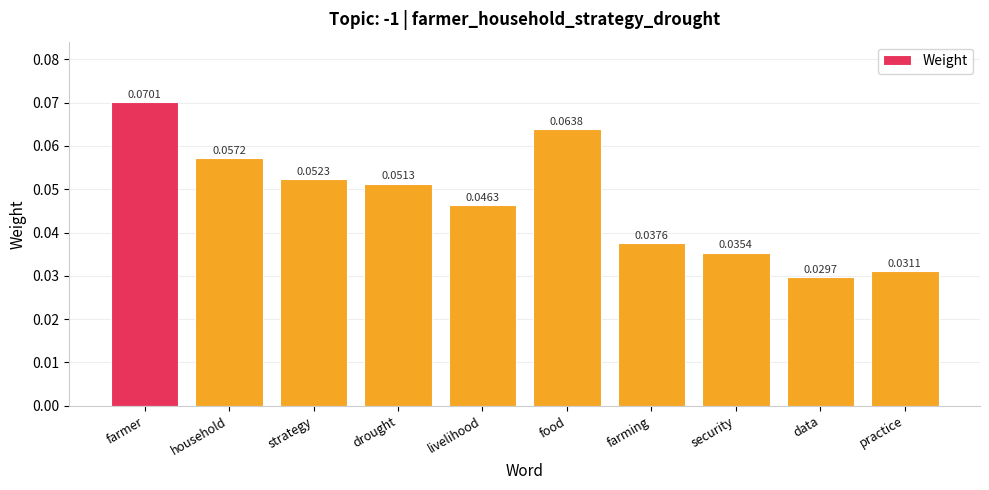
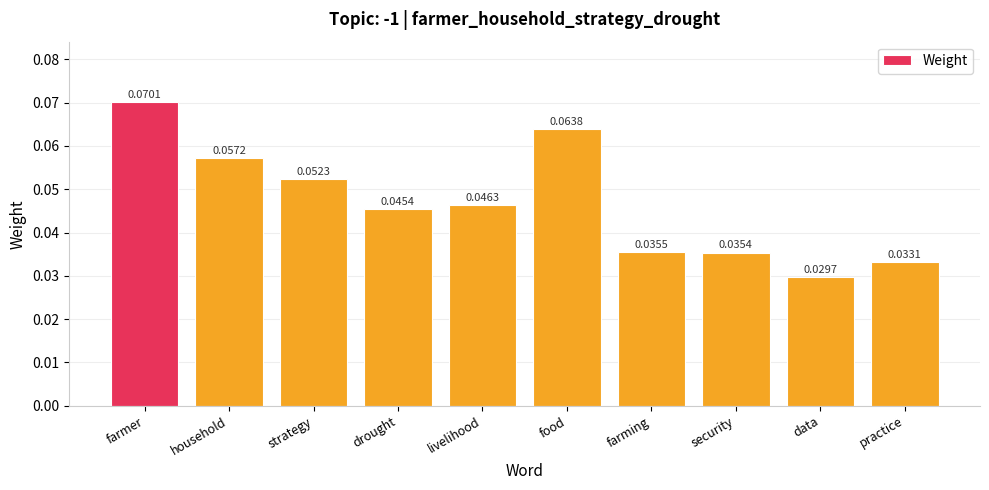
drought: 0.0513 -> 0.0454
farming: 0.0376 -> 0.0355
practice: 0.0311 -> 0.0331
